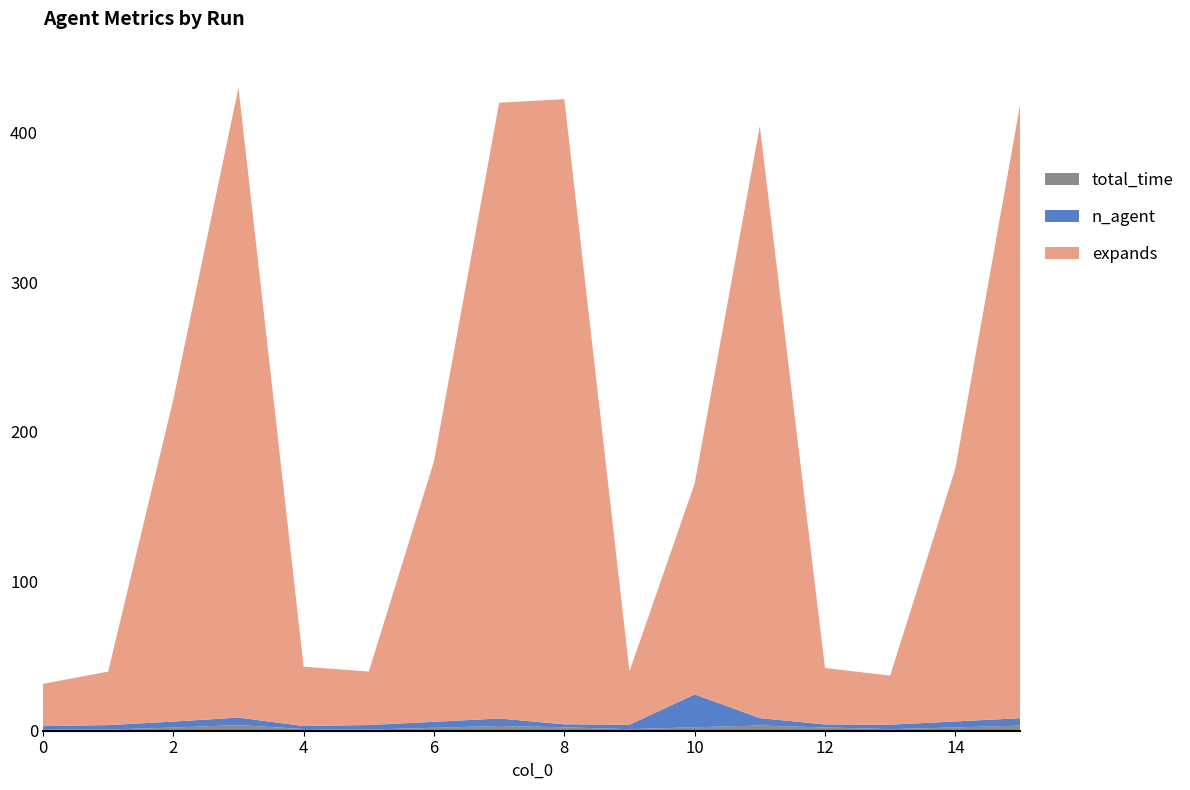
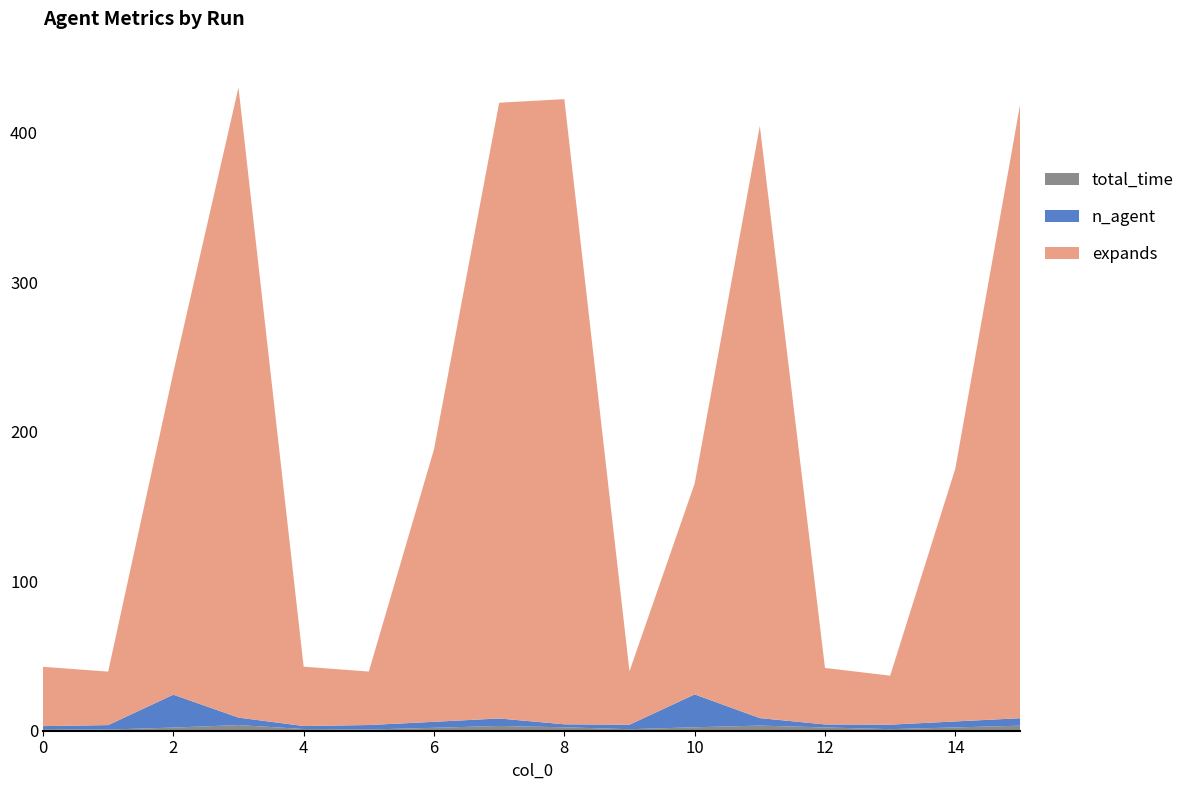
expands, 0: 28 -> 40
n_agent, 2: 4 -> 22
expands, 6: 174 -> 182
